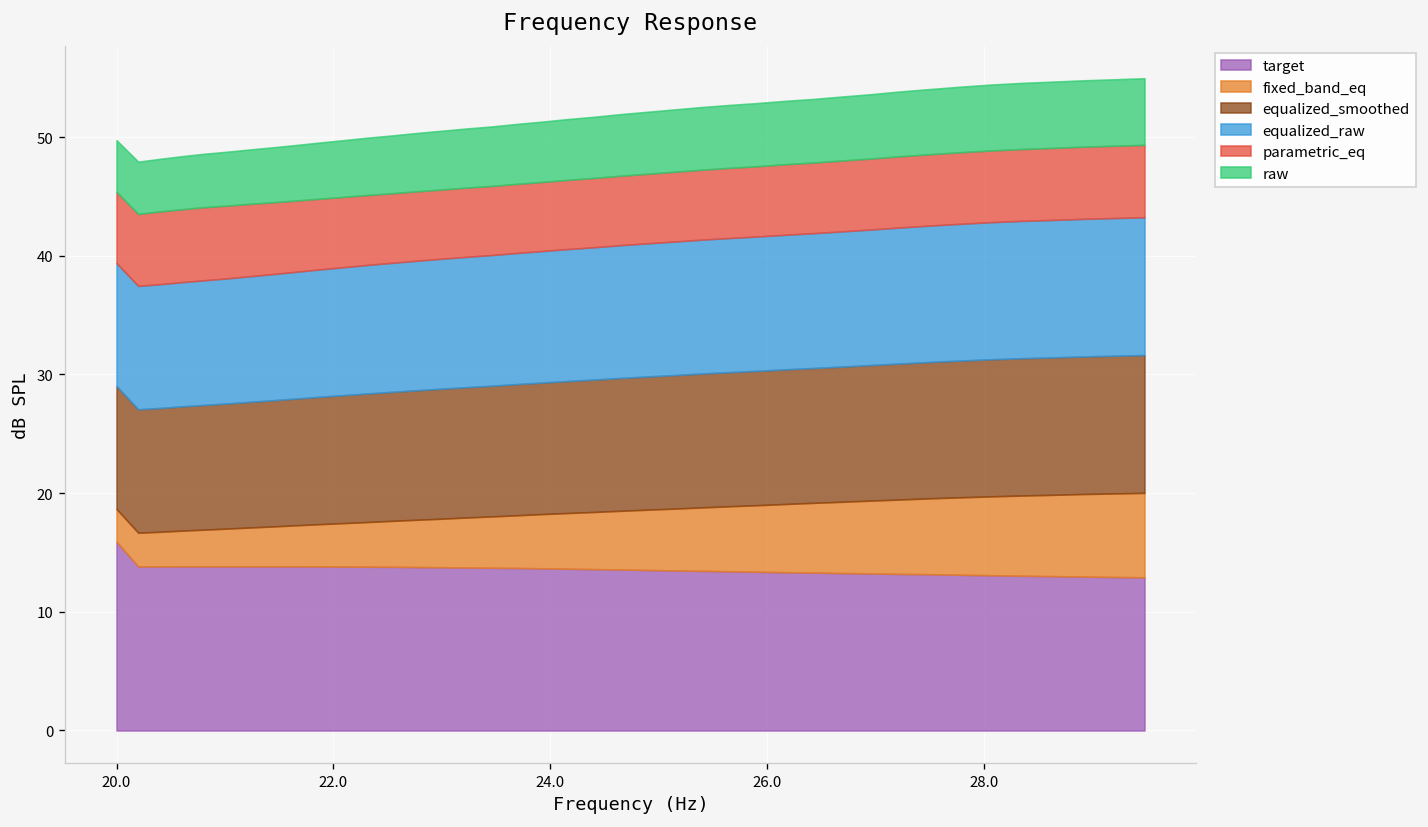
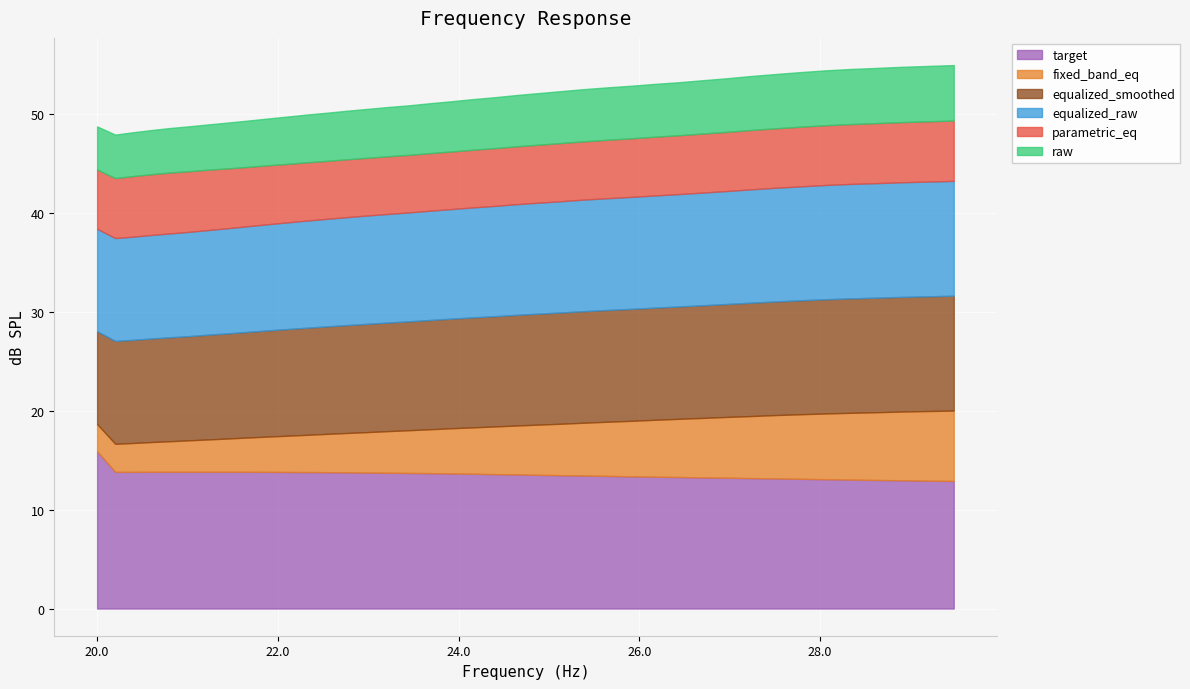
equalized_smoothed, 20.0: 10 -> 9
